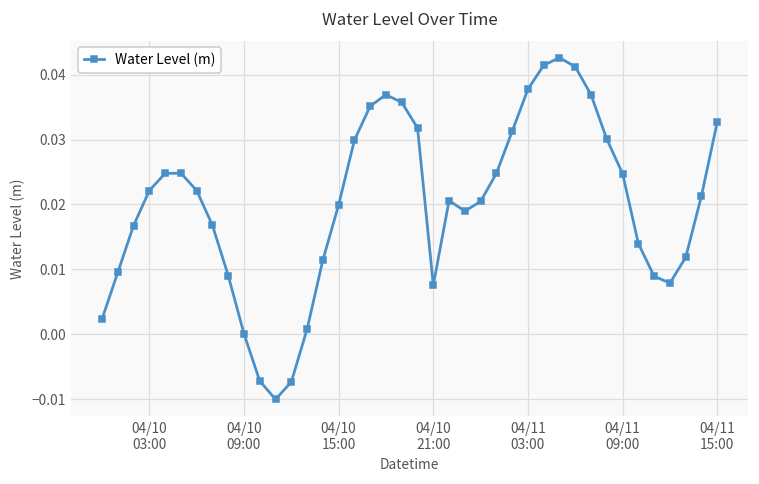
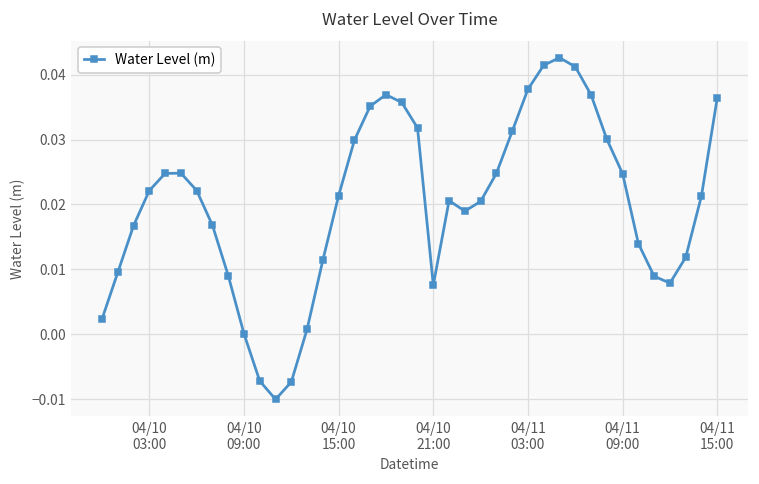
04/10 15:00: 0.020 -> 0.021
04/11 15:00: 0.033 -> 0.036
